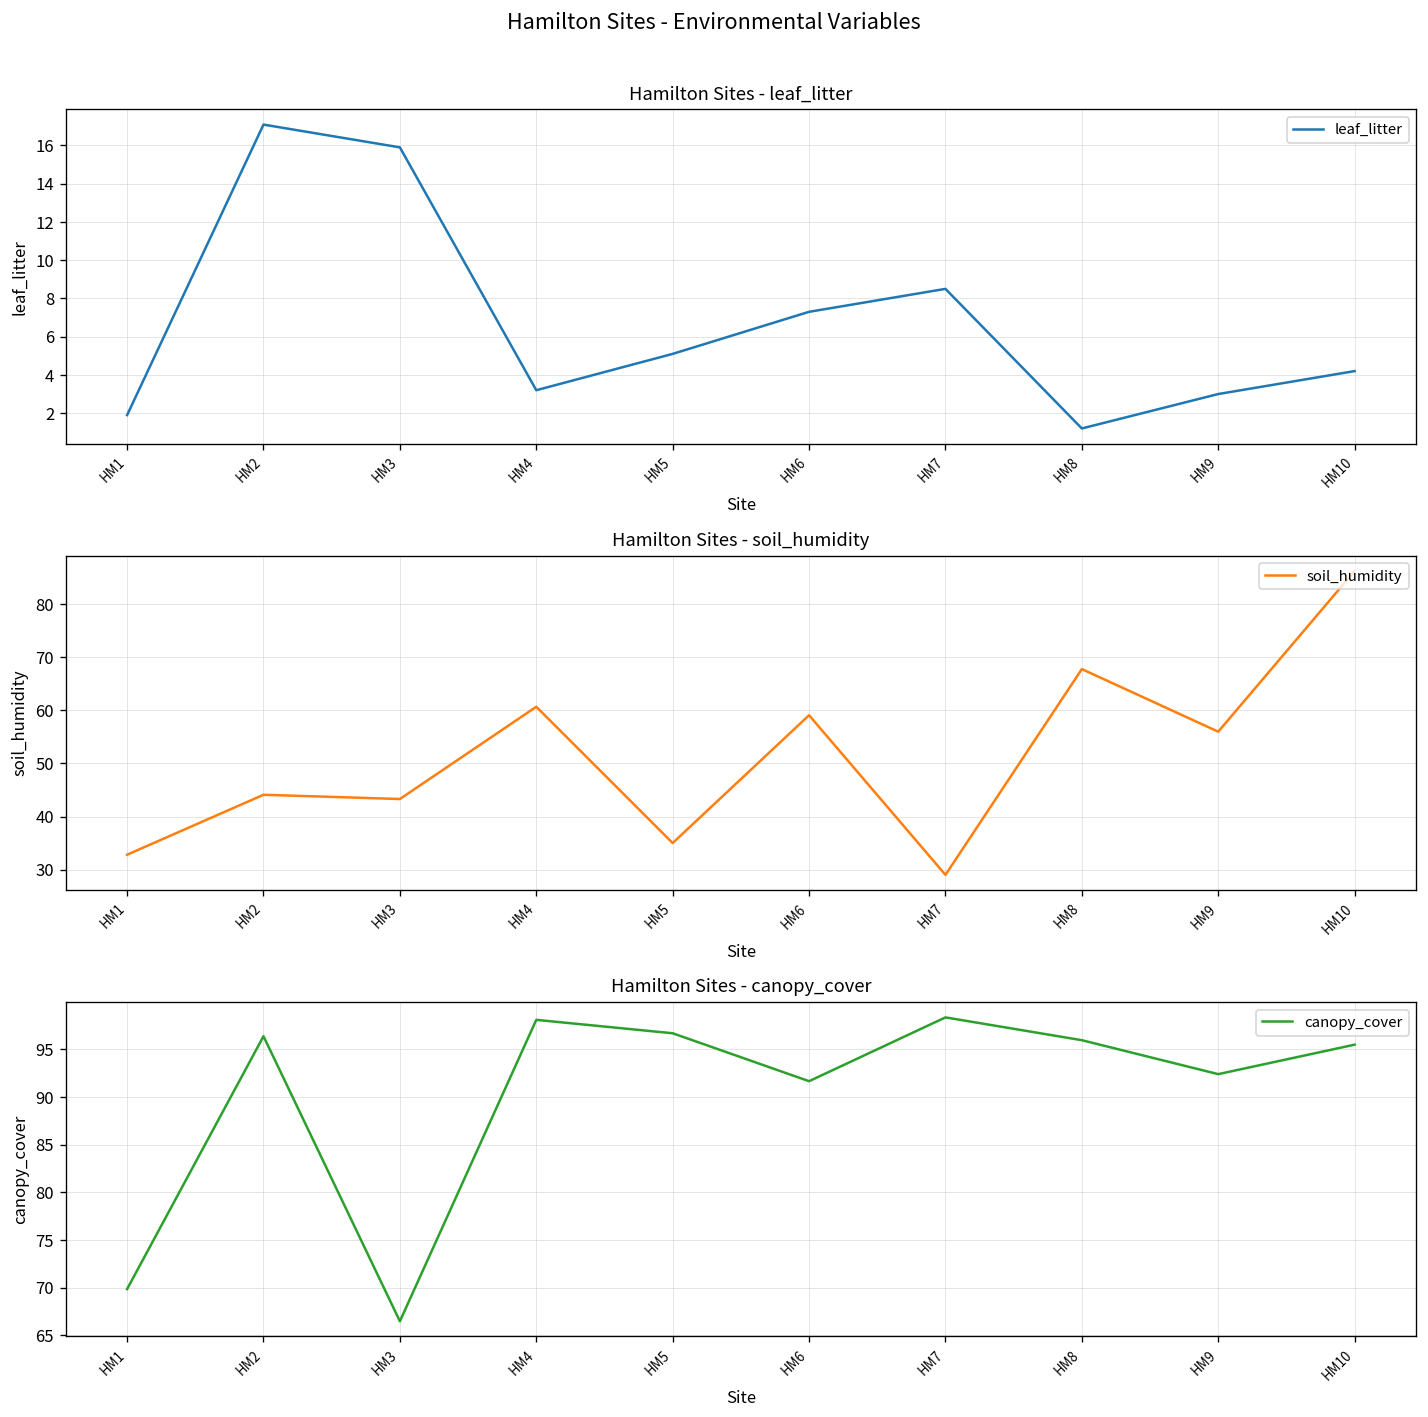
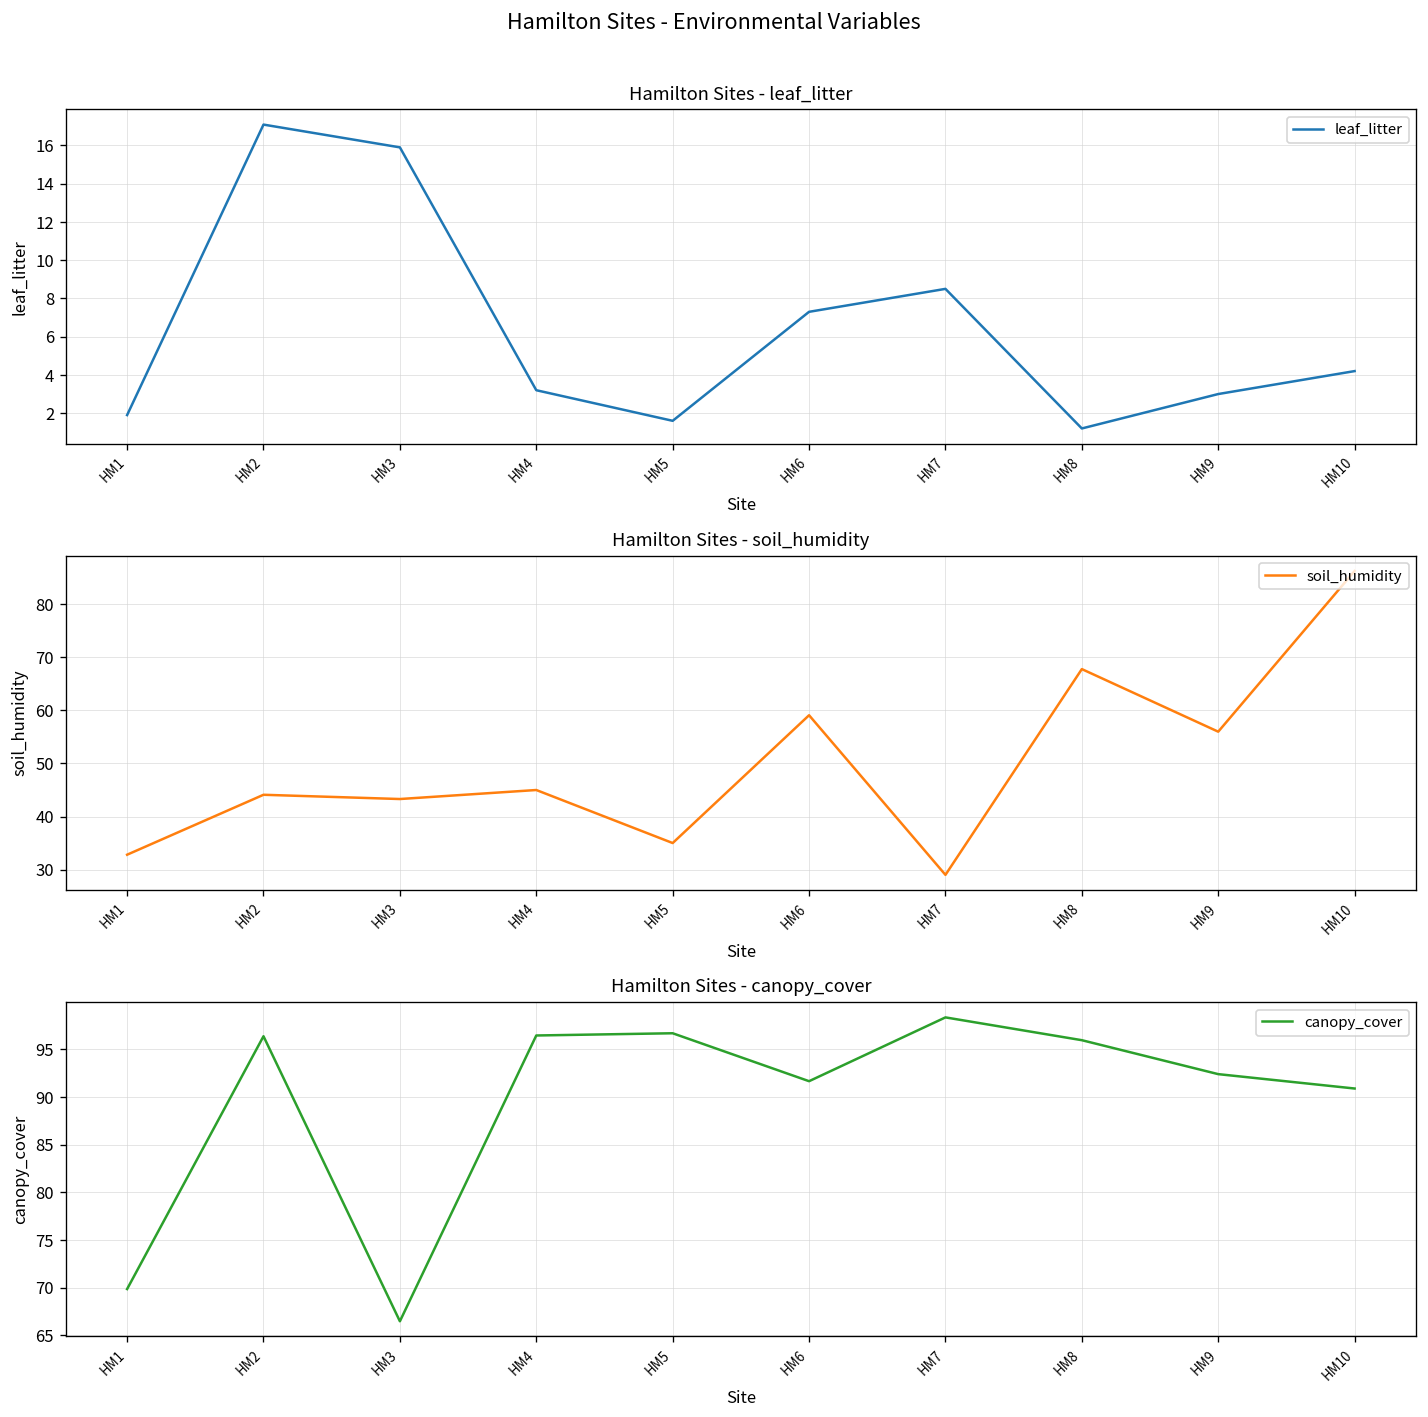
Hamilton Sites - leaf_litter, HM5: 5.1 -> 1.6
Hamilton Sites - soil_humidity, HM4: 61 -> 45
Hamilton Sites - canopy_cover, HM4: 98 -> 96
Hamilton Sites - canopy_cover, HM10: 96 -> 91
